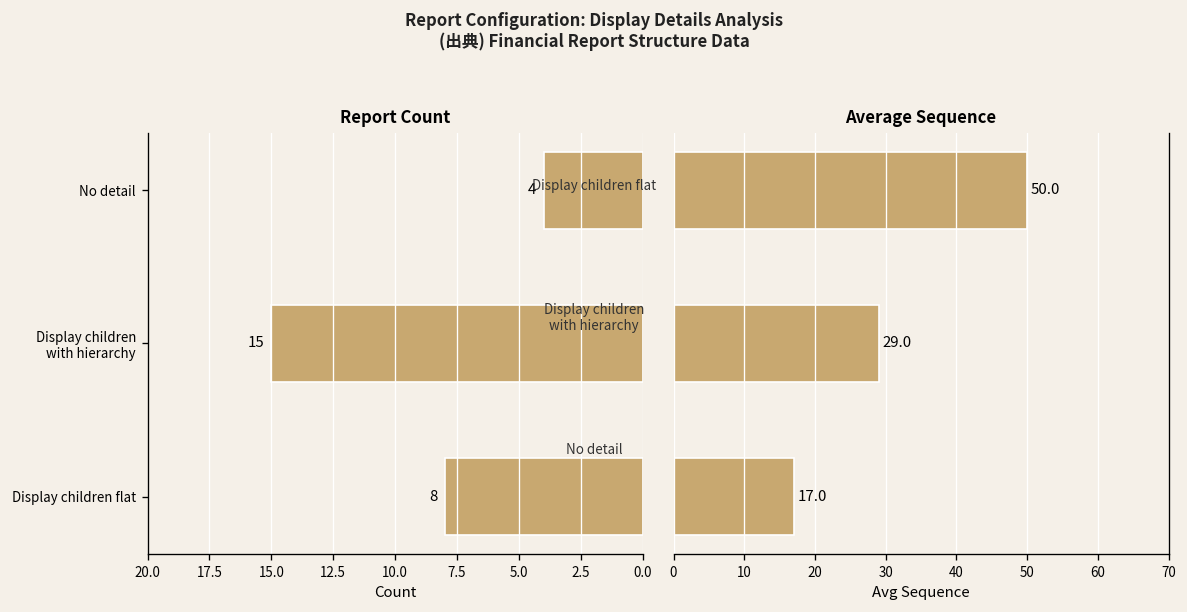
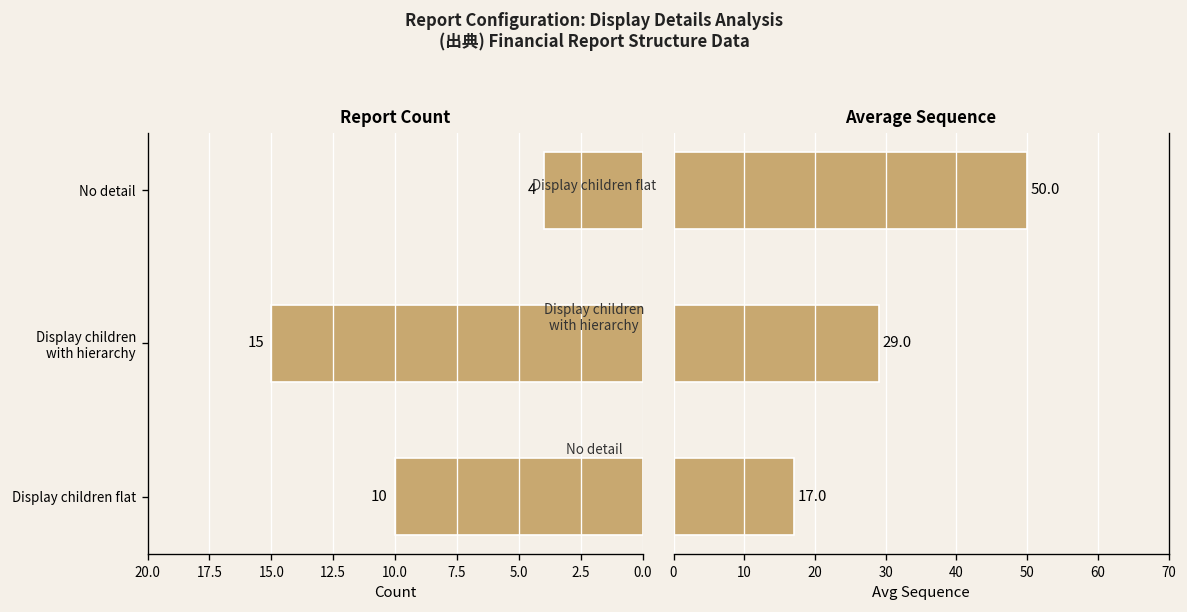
Report Count, Display children flat: 8 -> 10
